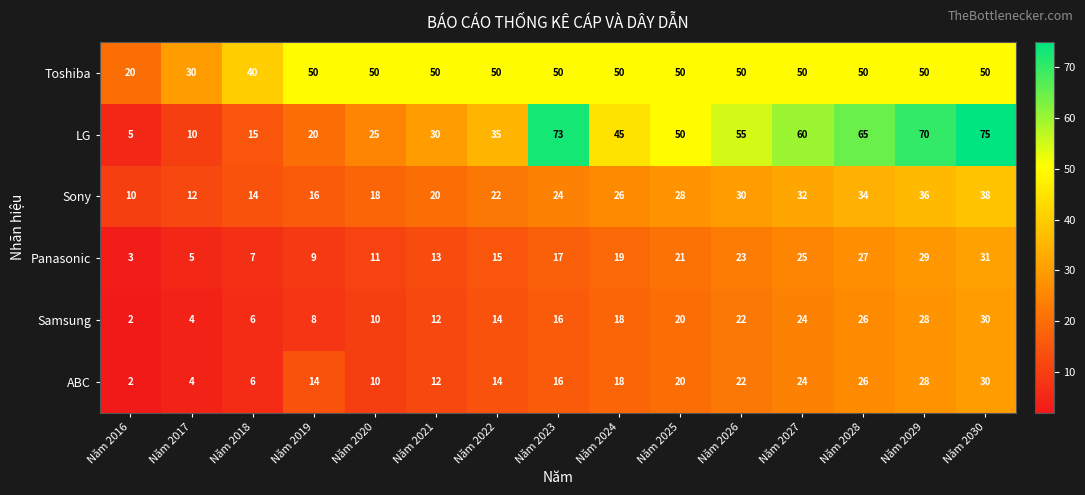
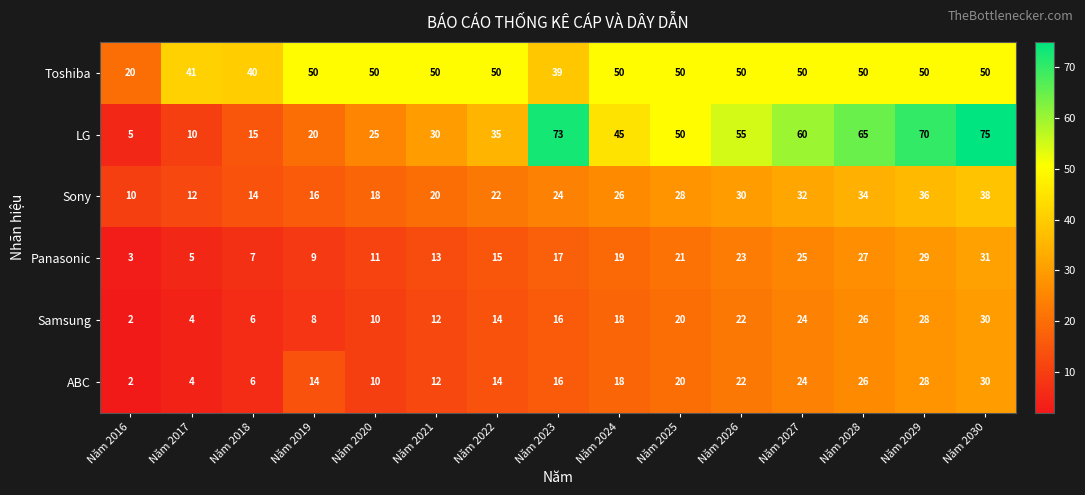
Toshiba, Năm 2017: 30 -> 41
Toshiba, Năm 2023: 50 -> 39
